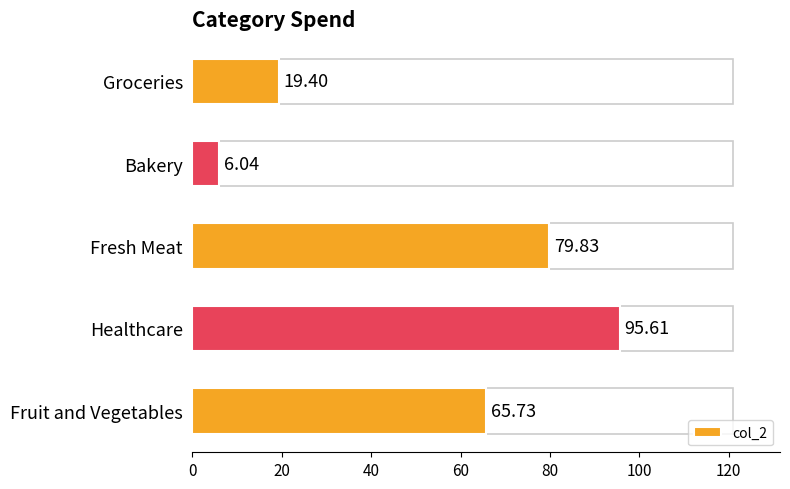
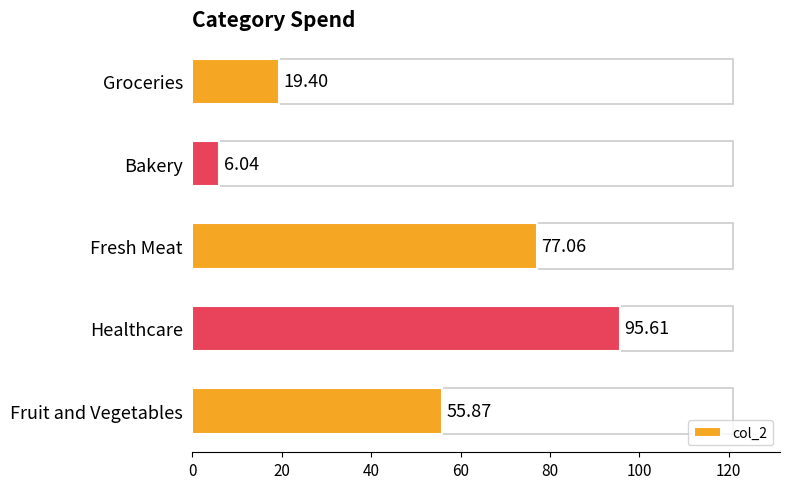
Fresh Meat: 79.83 -> 77.06
Fruit and Vegetables: 65.73 -> 55.87
